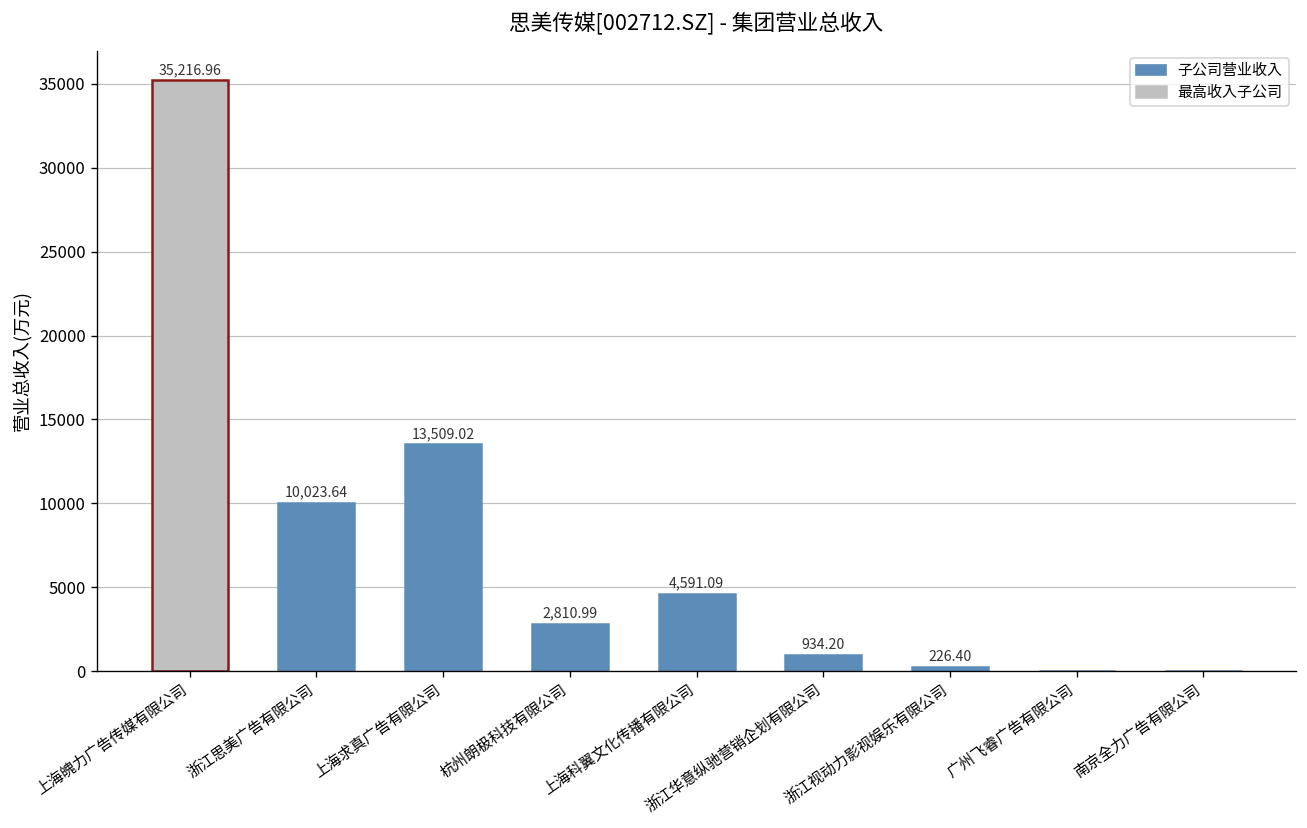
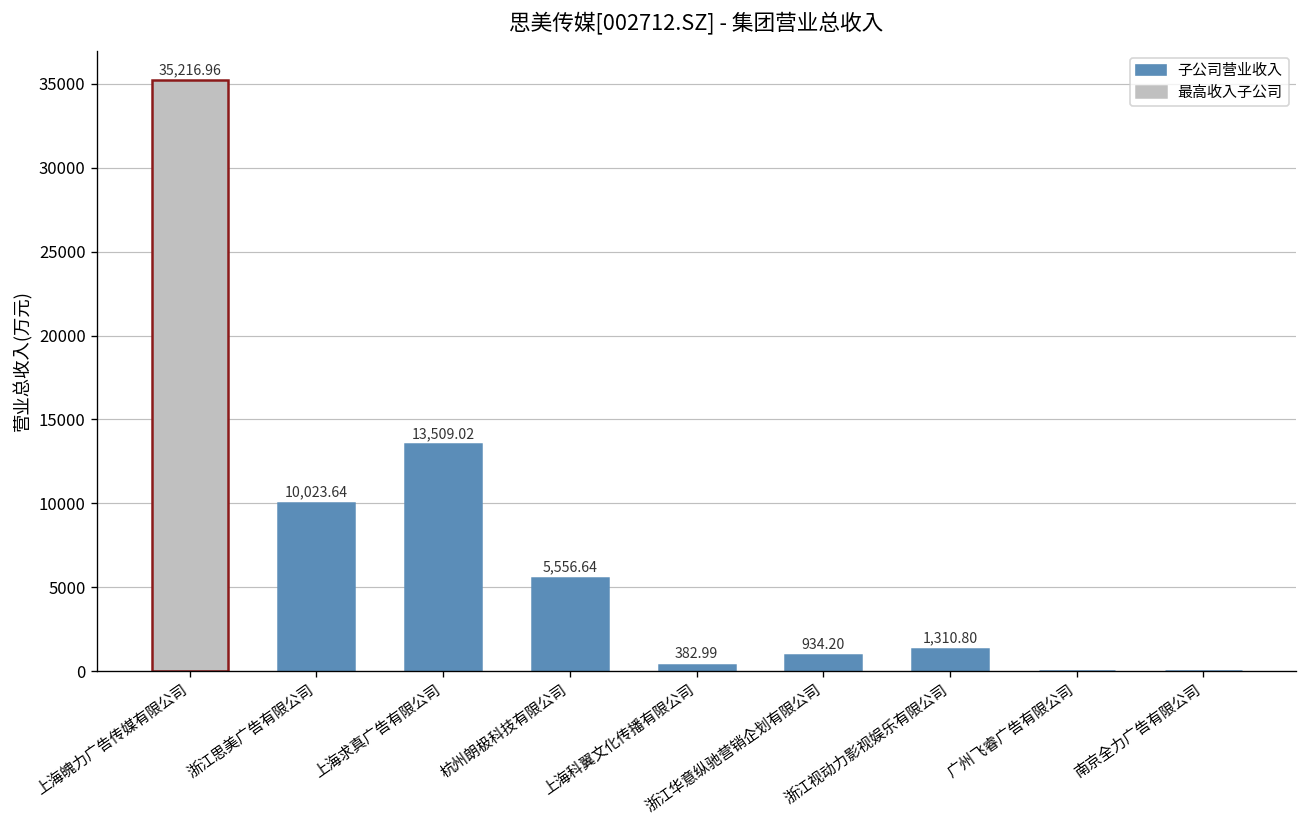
杭州朗极科技有限公司: 2,810.99 -> 5,556.64
上海科翼文化传播有限公司: 4,591.09 -> 382.99
浙江视动力影视娱乐有限公司: 226.40 -> 1,310.80
